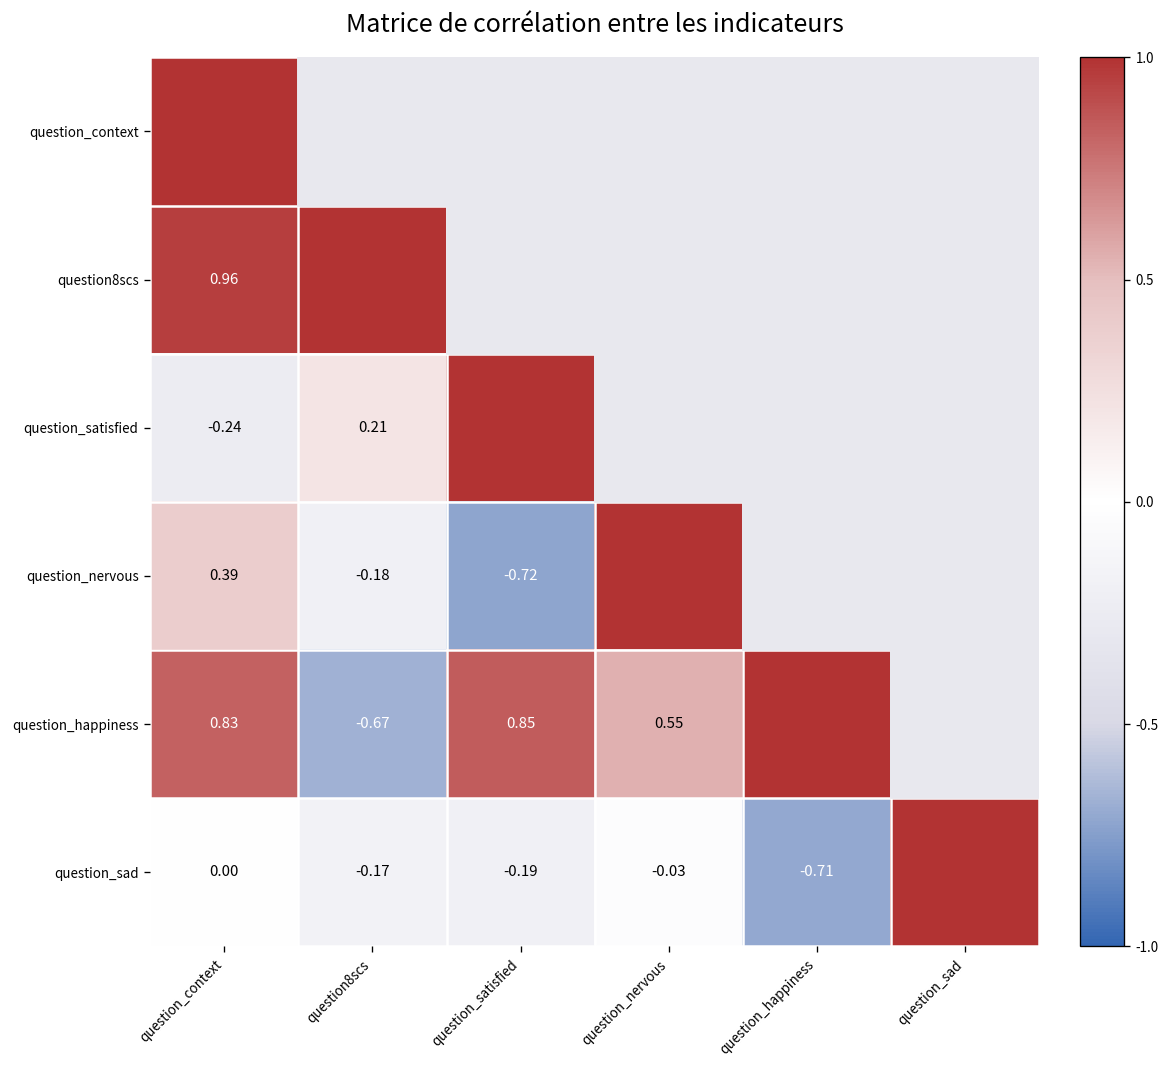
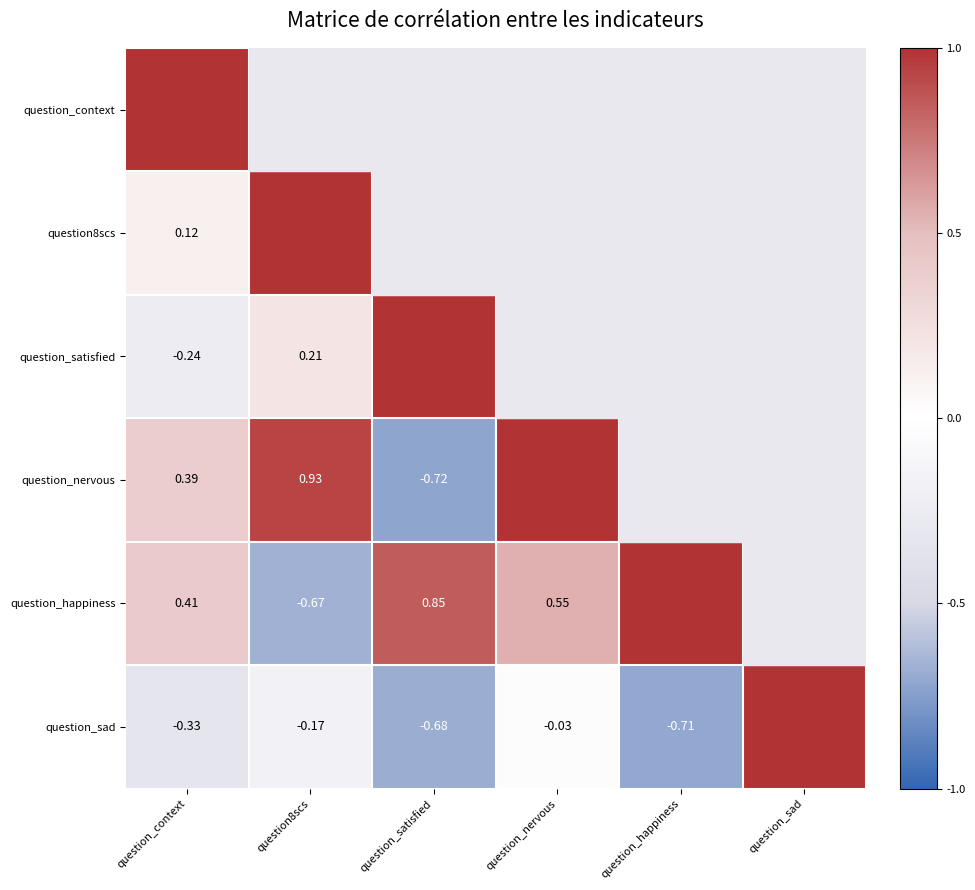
question8scs, question_context: 0.96 -> 0.12
question_nervous, question8scs: -0.18 -> 0.93
question_happiness, question_context: 0.83 -> 0.41
question_sad, question_context: 0.00 -> -0.33
question_sad, question_satisfied: -0.19 -> -0.68
